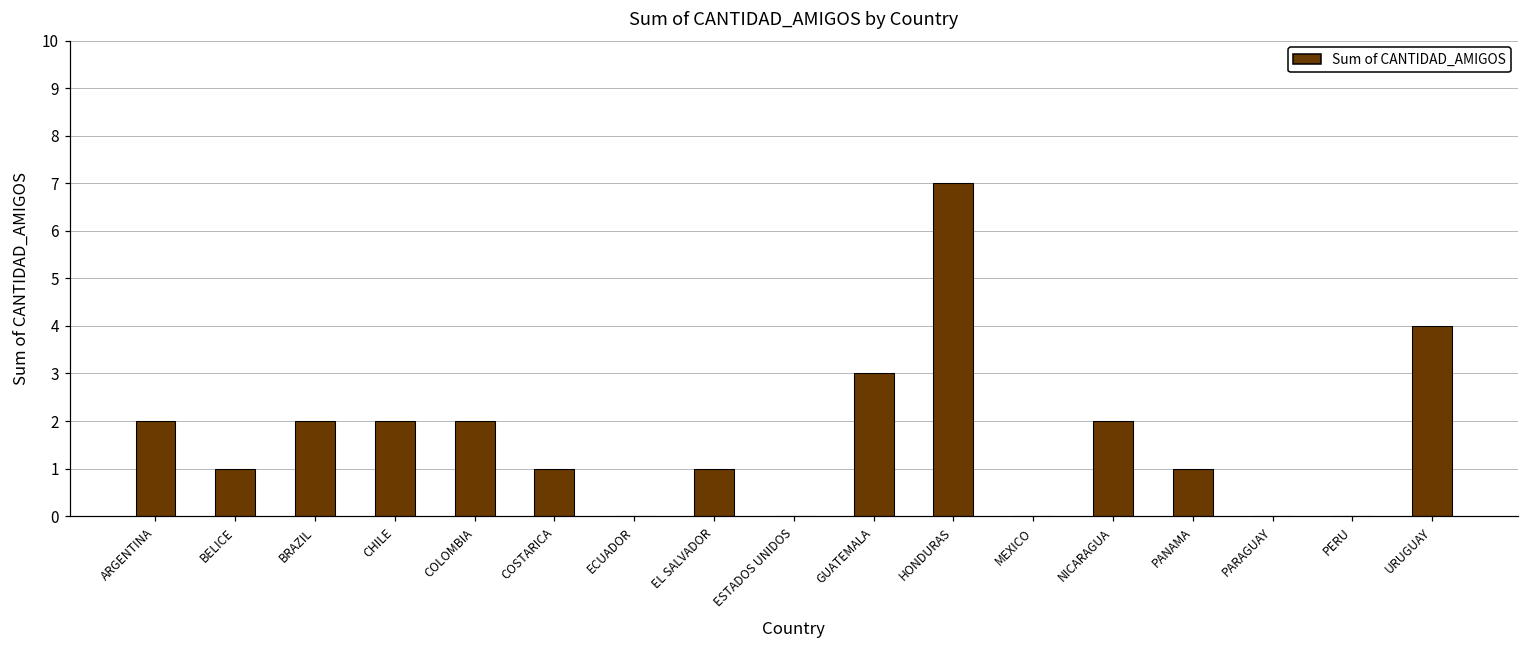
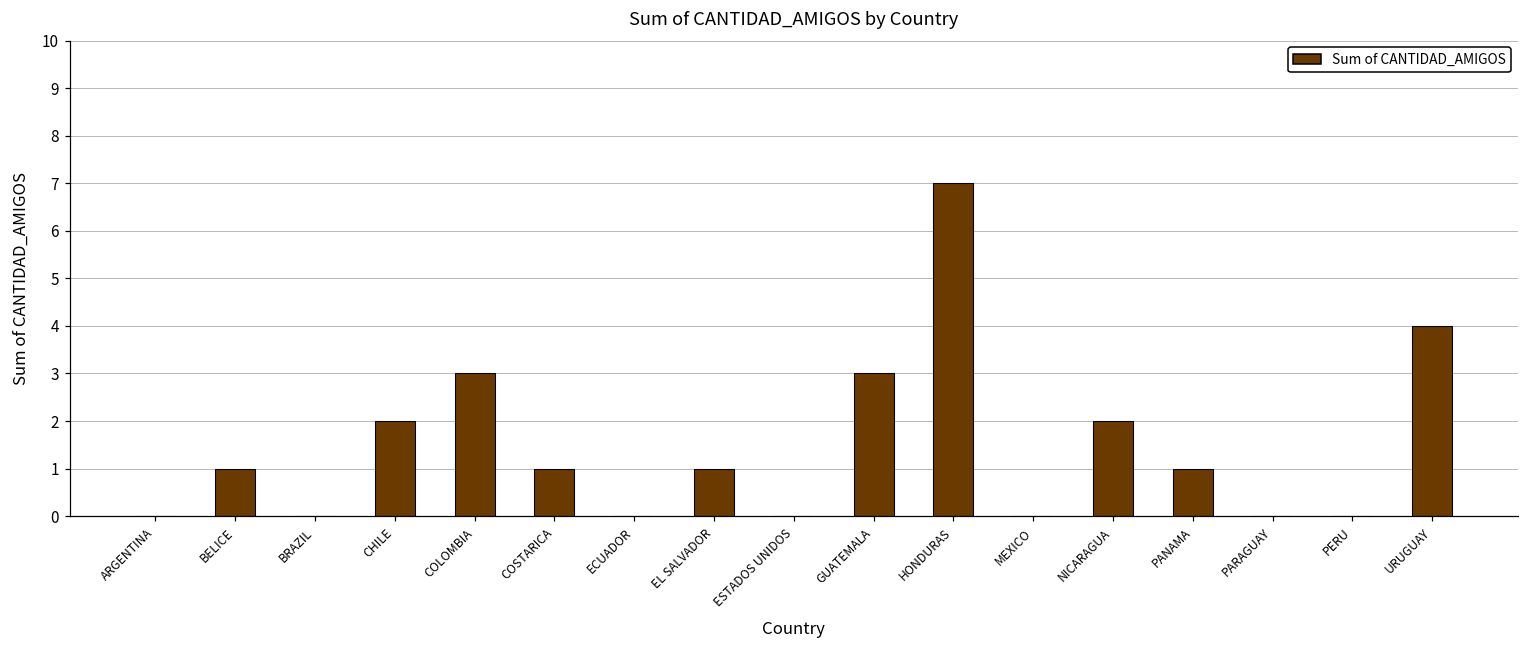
ARGENTINA: 2 -> 0
BRAZIL: 2 -> 0
COLOMBIA: 2 -> 3
